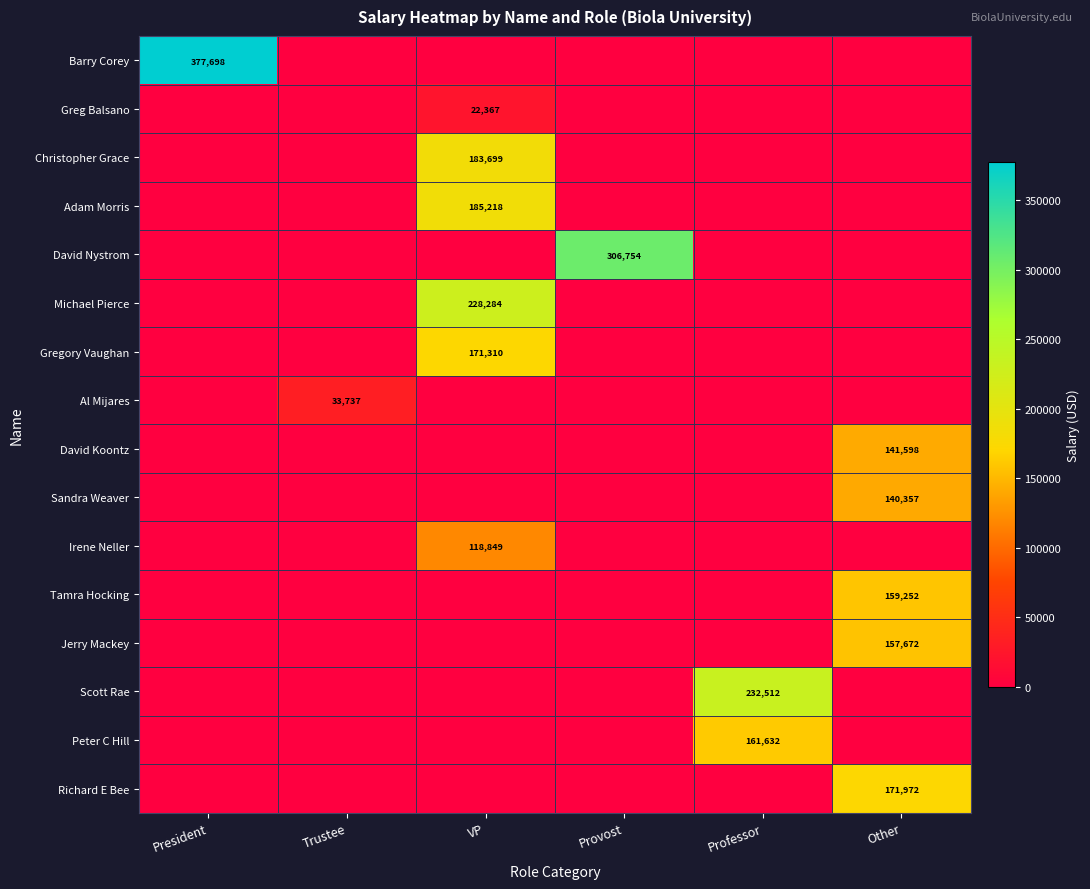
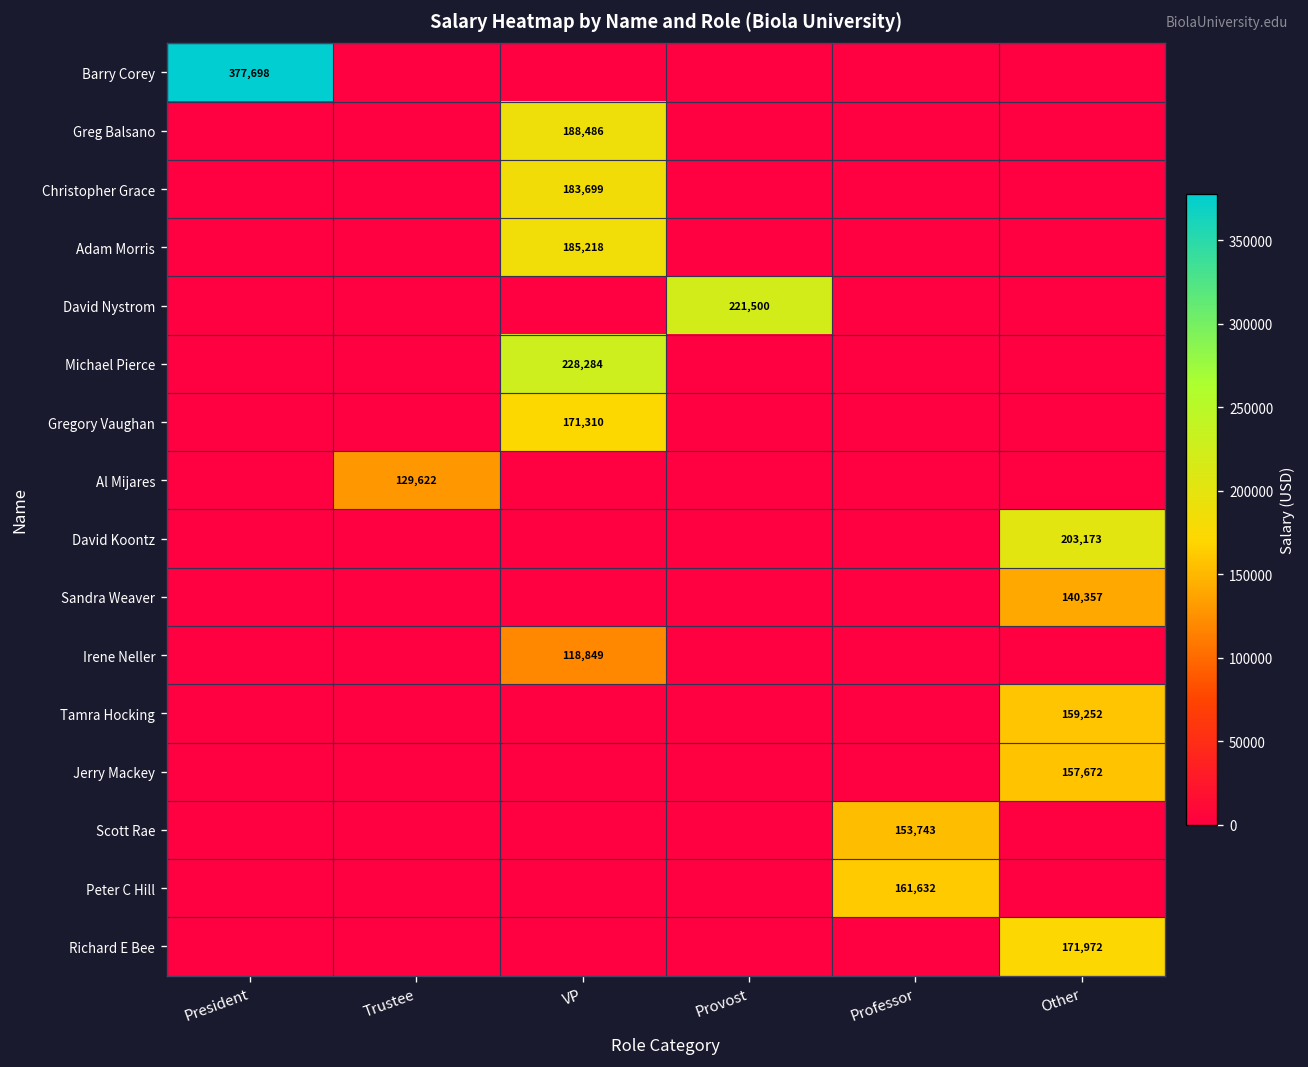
Greg Balsano, VP: 22,367 -> 188,486
David Nystrom, Provost: 306,754 -> 221,500
Al Mijares, Trustee: 33,737 -> 129,622
David Koontz, Other: 141,598 -> 203,173
Scott Rae, Professor: 232,512 -> 153,743
